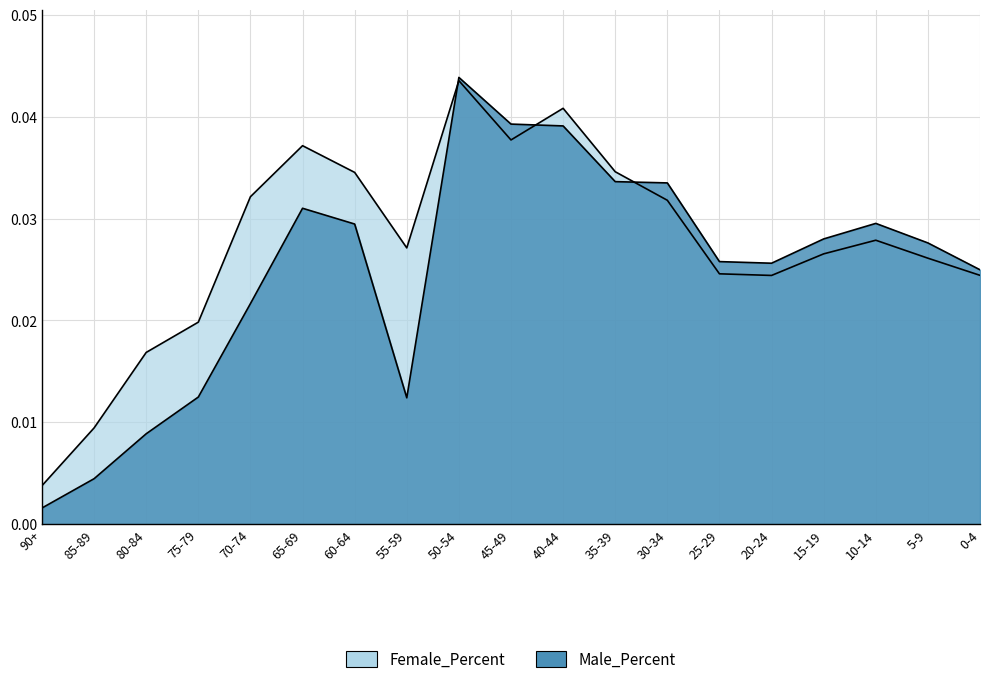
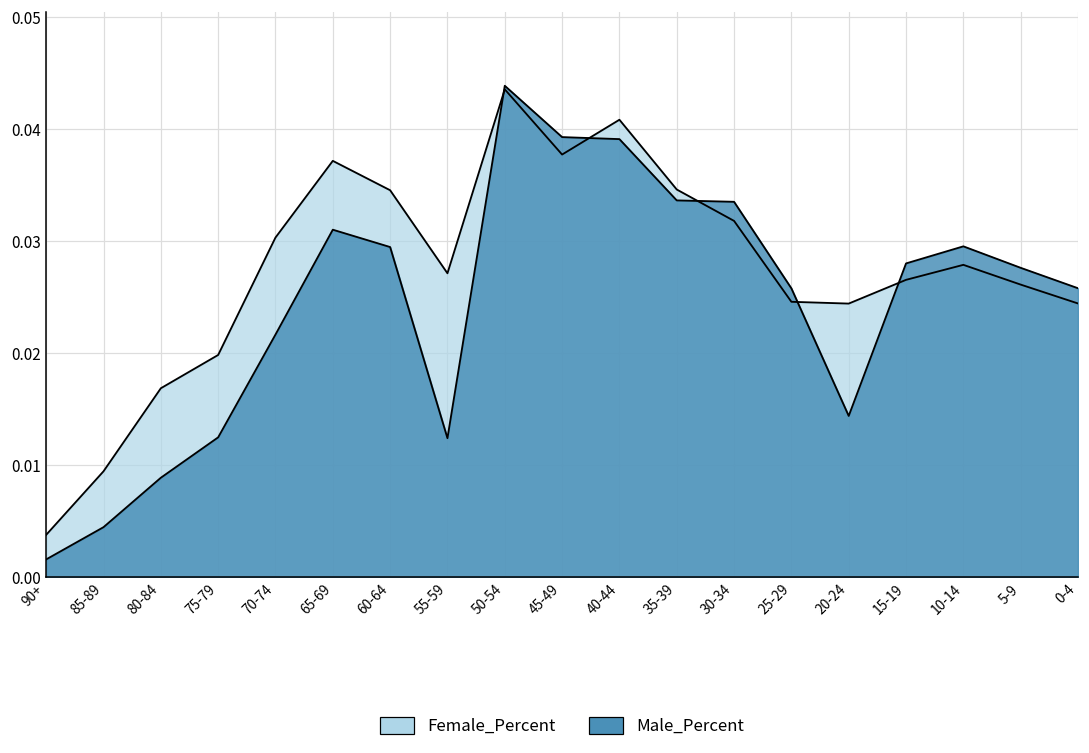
Female_Percent, 70-74: 0.0321 -> 0.0303
Male_Percent, 20-24: 0.0256 -> 0.0144
Male_Percent, 0-4: 0.0250 -> 0.0258
